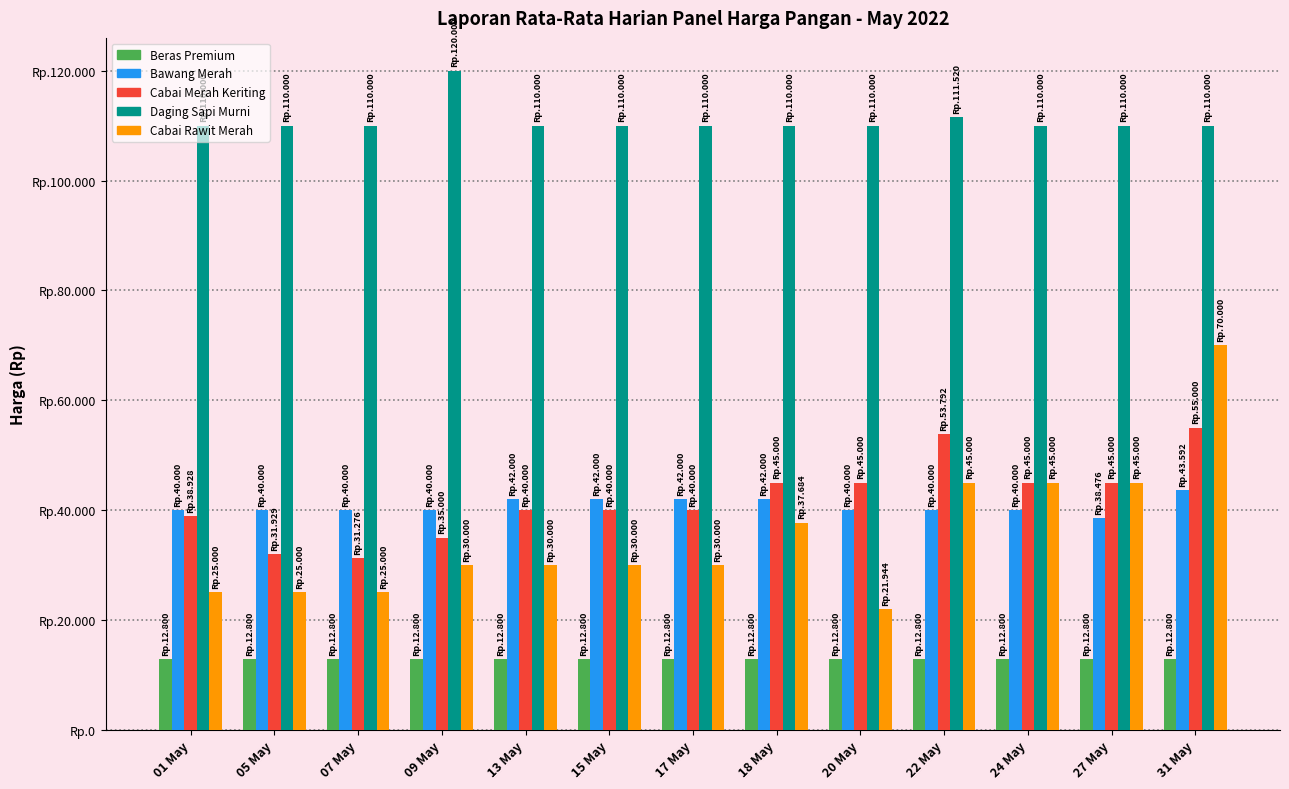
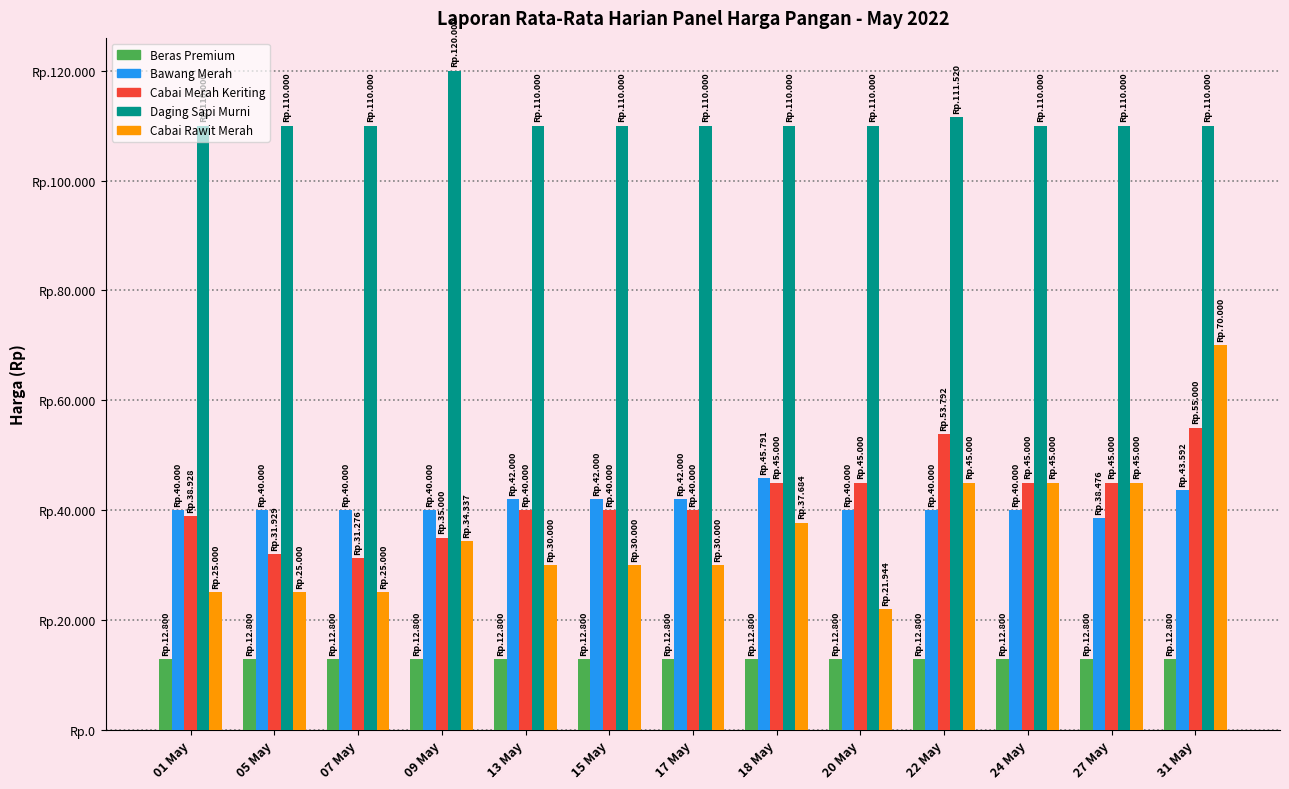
Cabai Rawit Merah, 09 May: 30.000 -> 34.337
Bawang Merah, 18 May: 42.000 -> 45.791
